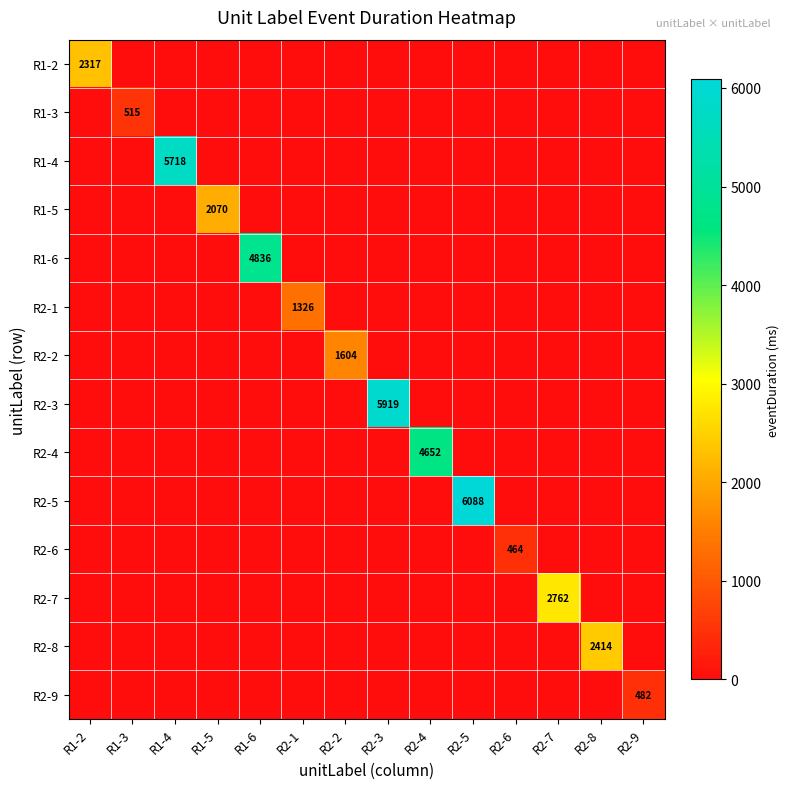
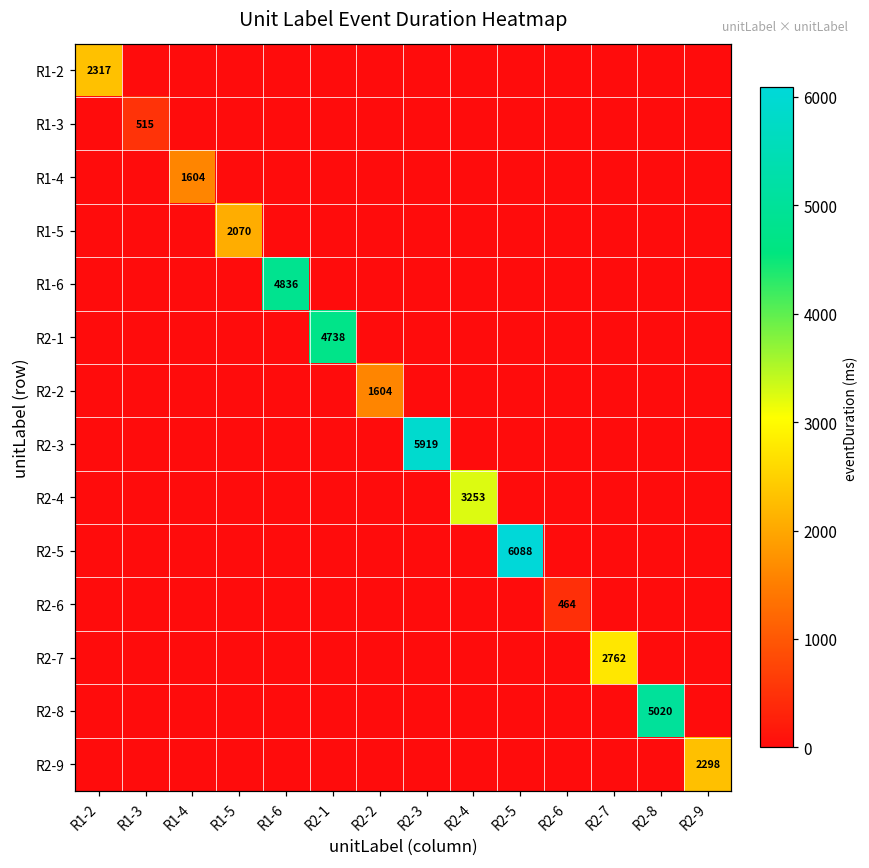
R1-4, R1-4: 5718 -> 1604
R2-1, R2-1: 1326 -> 4738
R2-4, R2-4: 4652 -> 3253
R2-8, R2-8: 2414 -> 5020
R2-9, R2-9: 482 -> 2298
